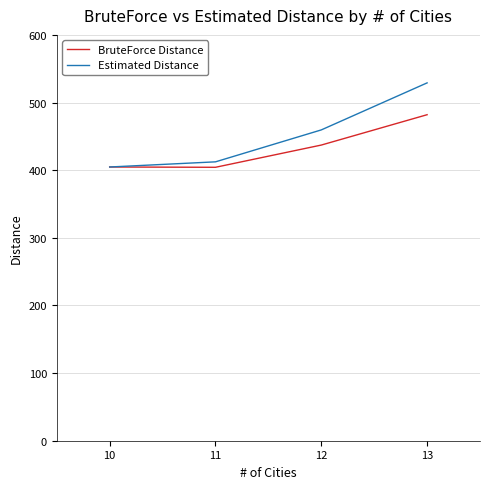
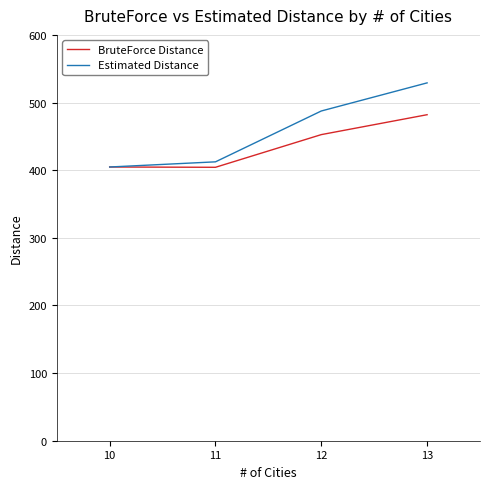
BruteForce Distance, 12: 440 -> 450
Estimated Distance, 12: 460 -> 490
